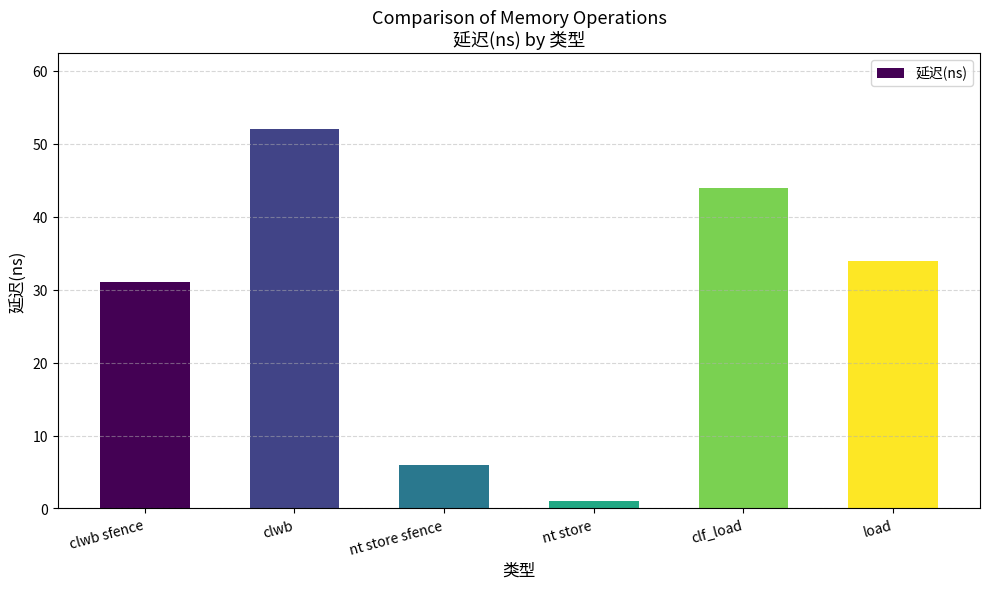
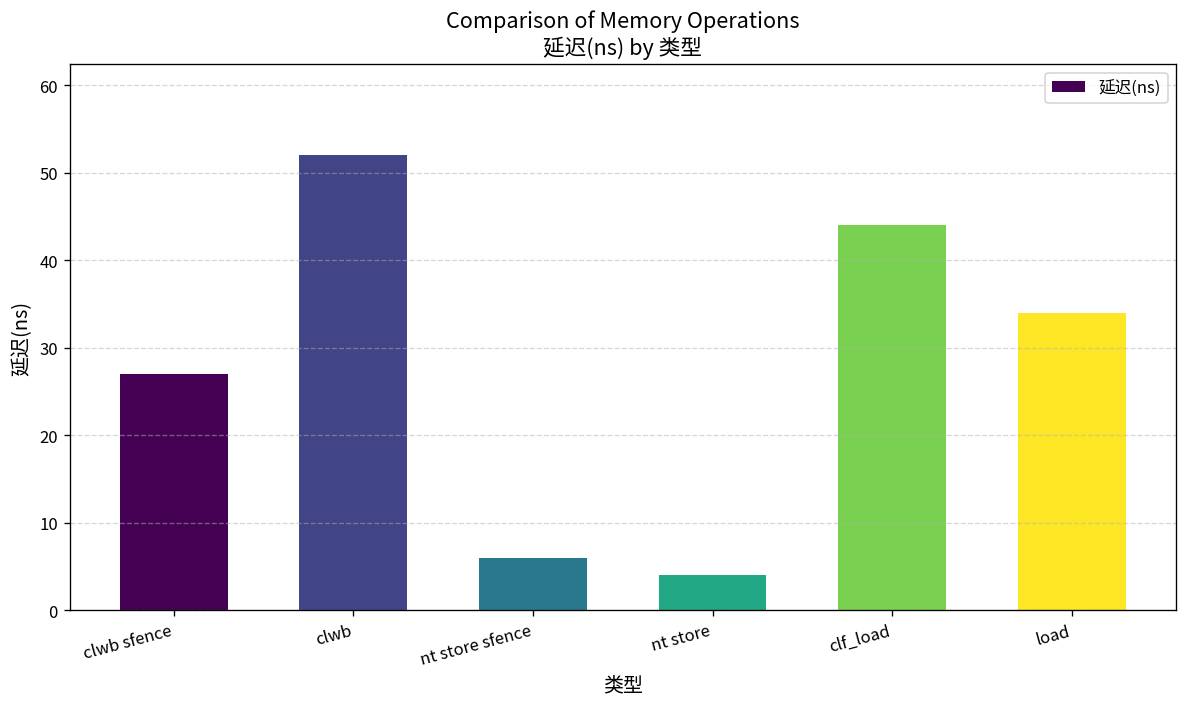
clwb sfence: 31 -> 27
nt store: 1 -> 4
